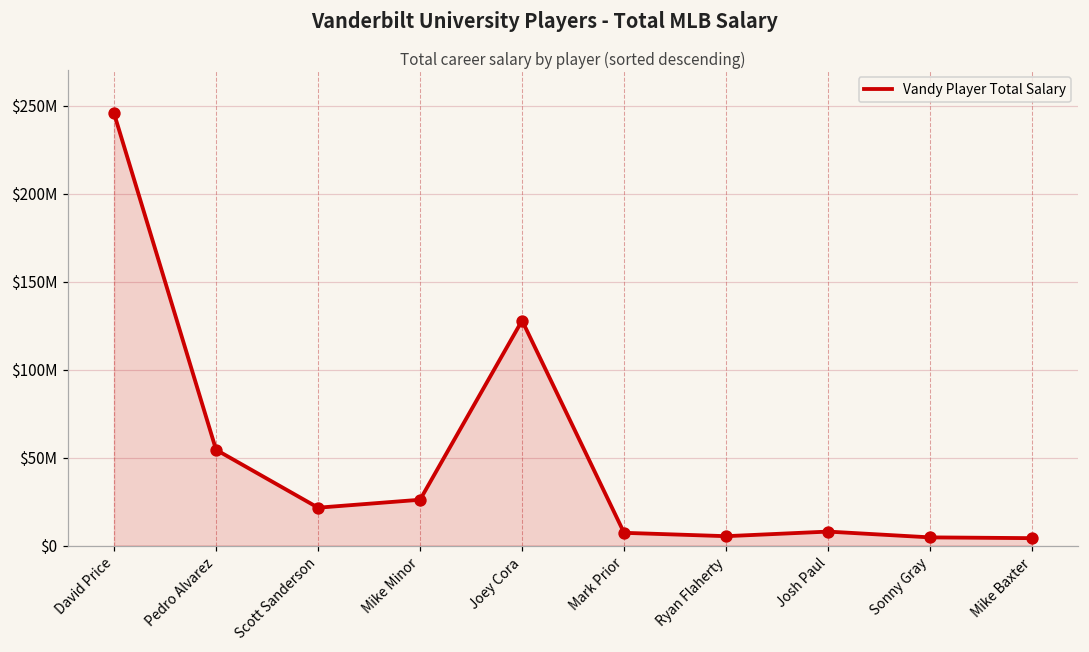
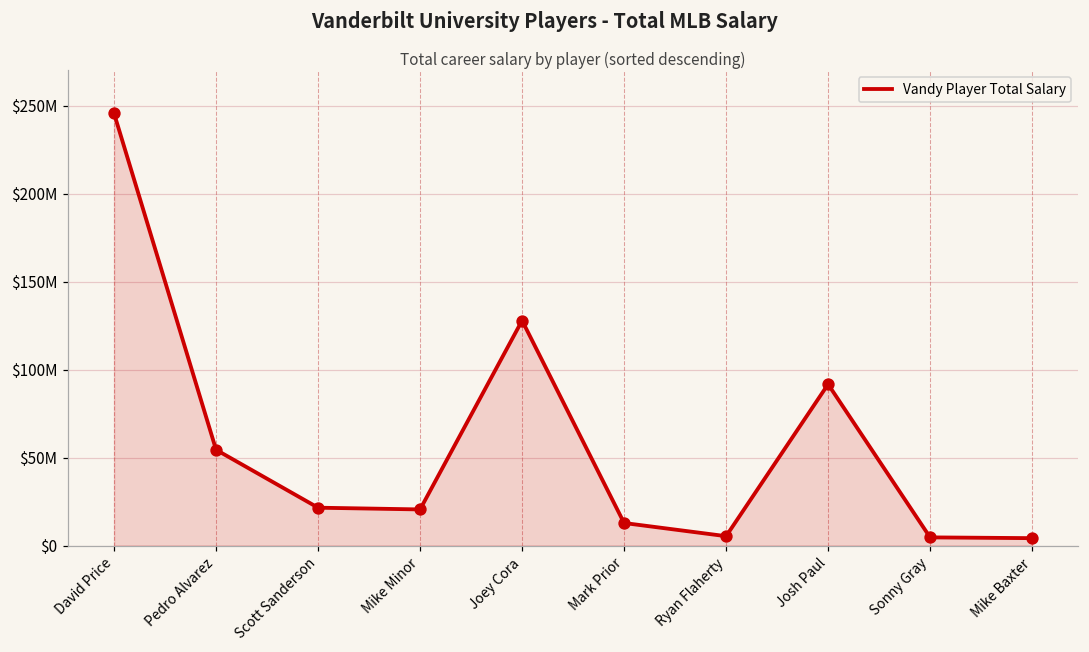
Mike Minor: $26000000 -> $21000000
Mark Prior: $7000000 -> $13000000
Josh Paul: $8000000 -> $92000000
